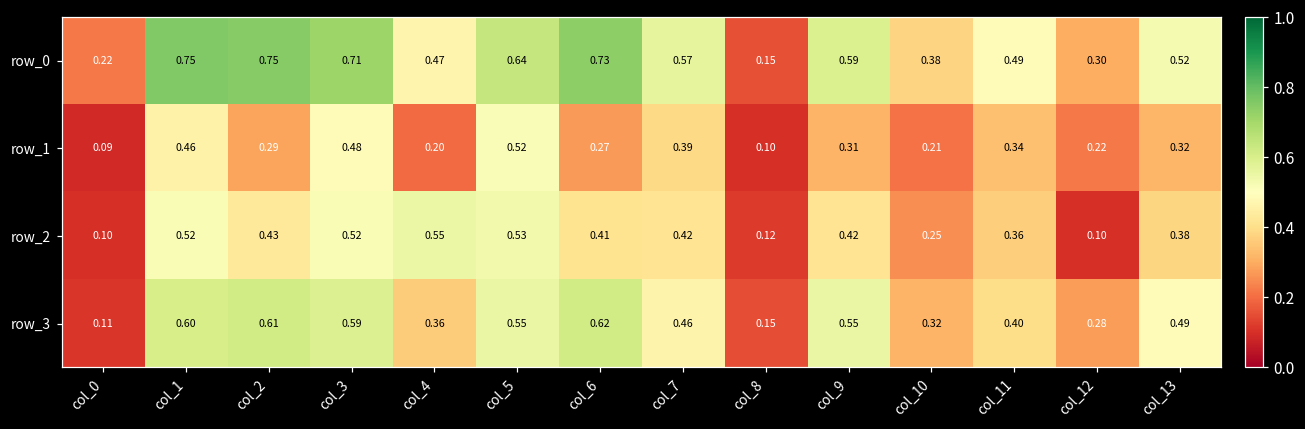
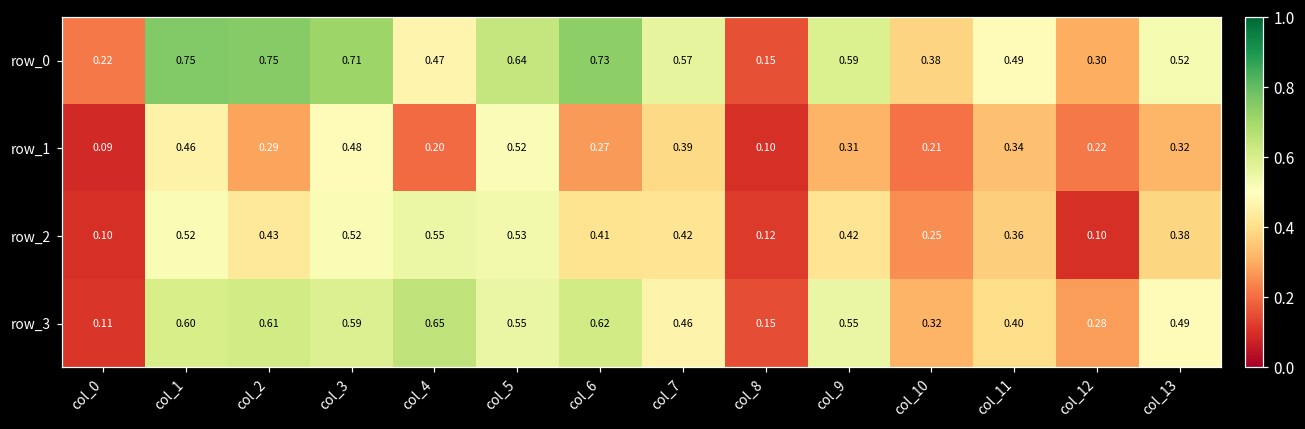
row_3, col_4: 0.36 -> 0.65
